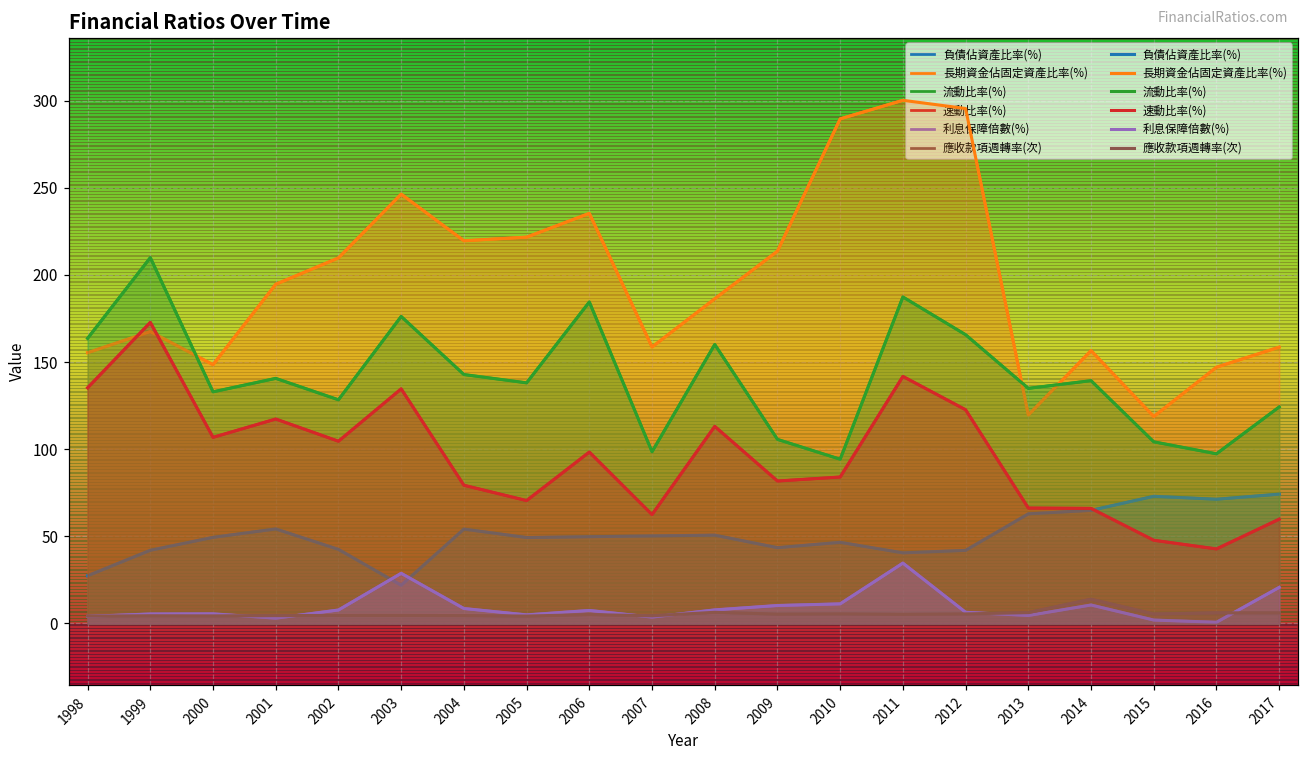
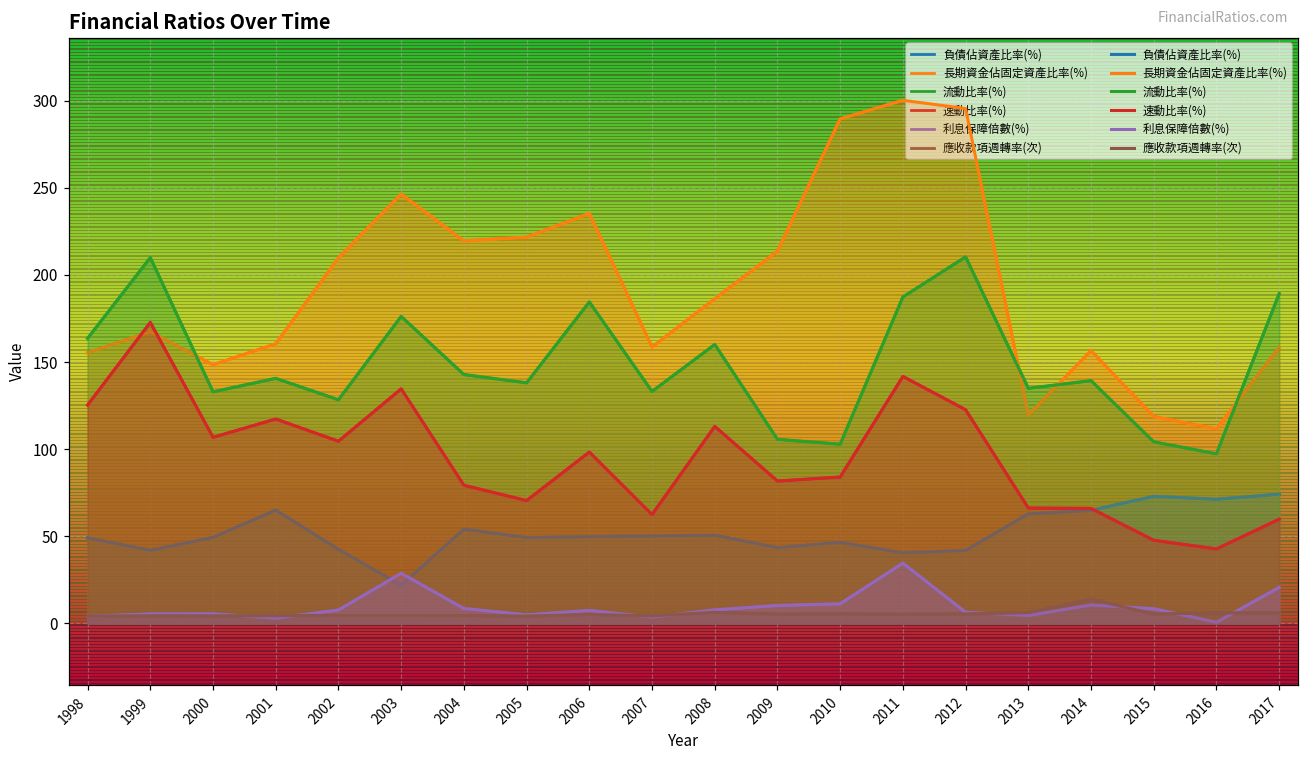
負債佔資產比率(%), 1998: 27 -> 49
速動比率(%), 1998: 135 -> 125
負債佔資產比率(%), 2001: 54 -> 65
長期資金佔固定資產比率(%), 2001: 195 -> 160
流動比率(%), 2007: 99 -> 133
流動比率(%), 2010: 94 -> 103
流動比率(%), 2012: 166 -> 210
利息保障倍數(%), 2015: 2 -> 8
長期資金佔固定資產比率(%), 2016: 147 -> 112
流動比率(%), 2017: 124 -> 189
